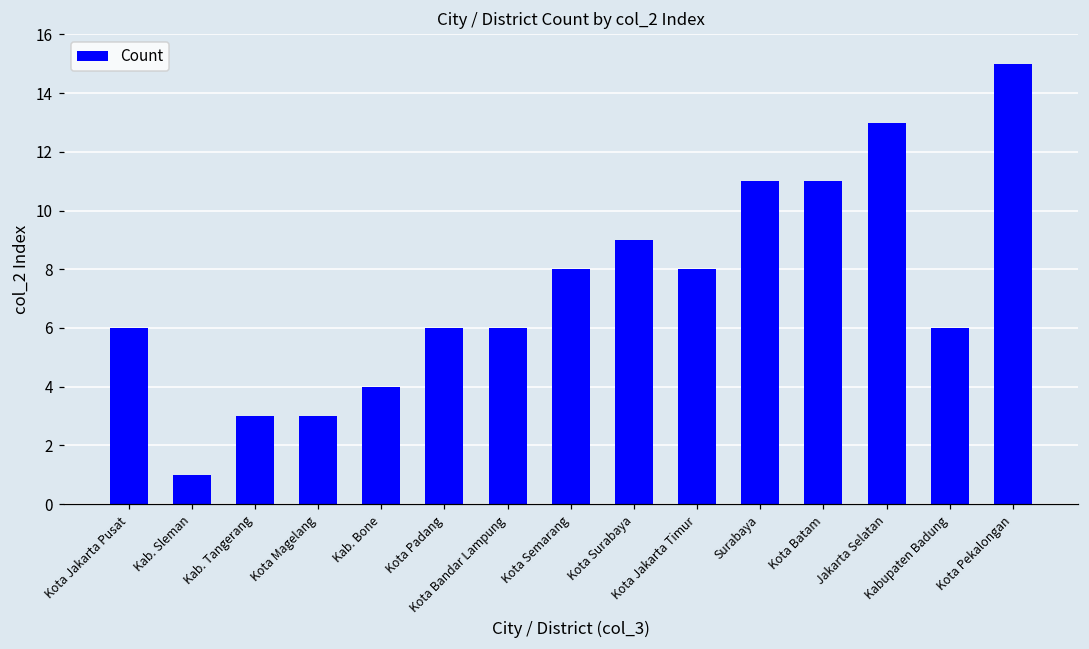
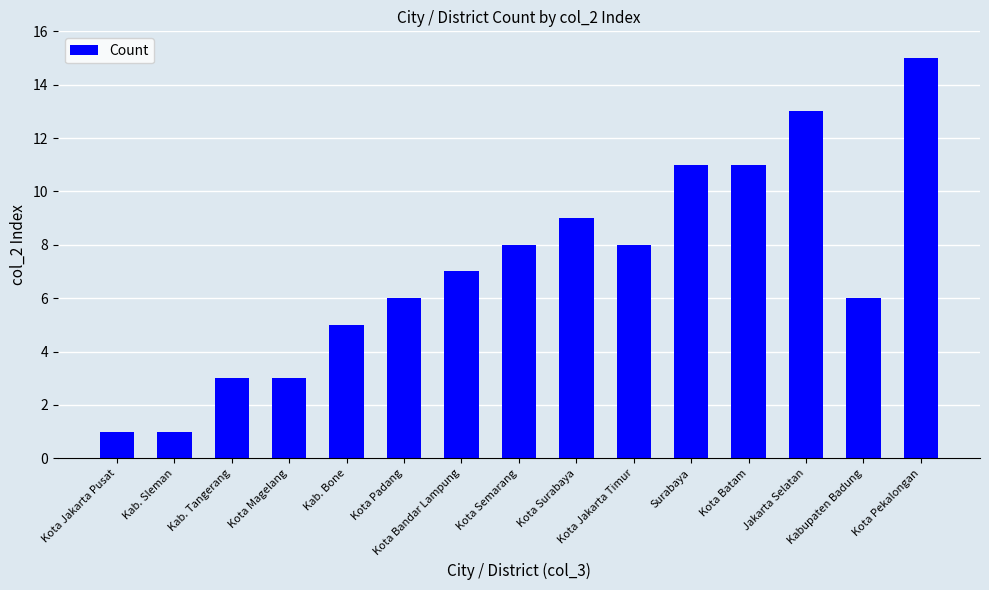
Kota Jakarta Pusat: 6 -> 1
Kab. Bone: 4 -> 5
Kota Bandar Lampung: 6 -> 7
